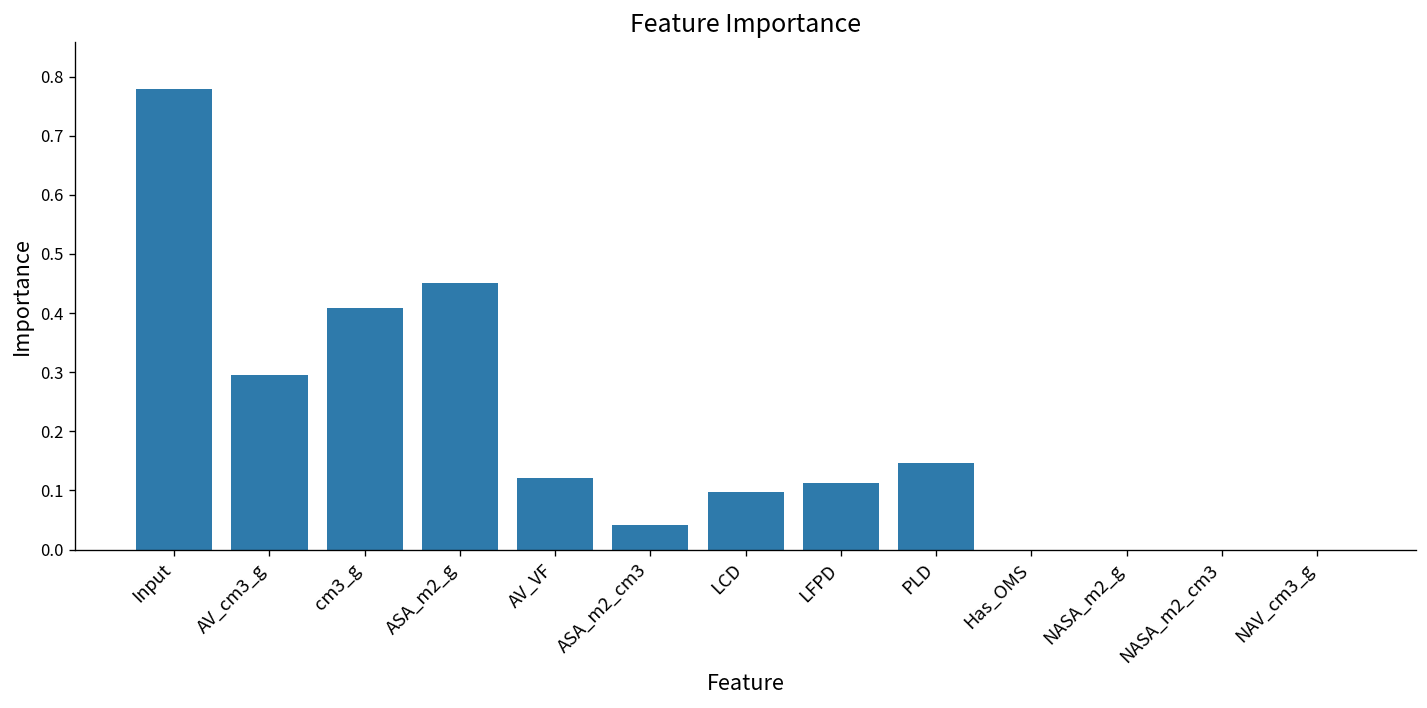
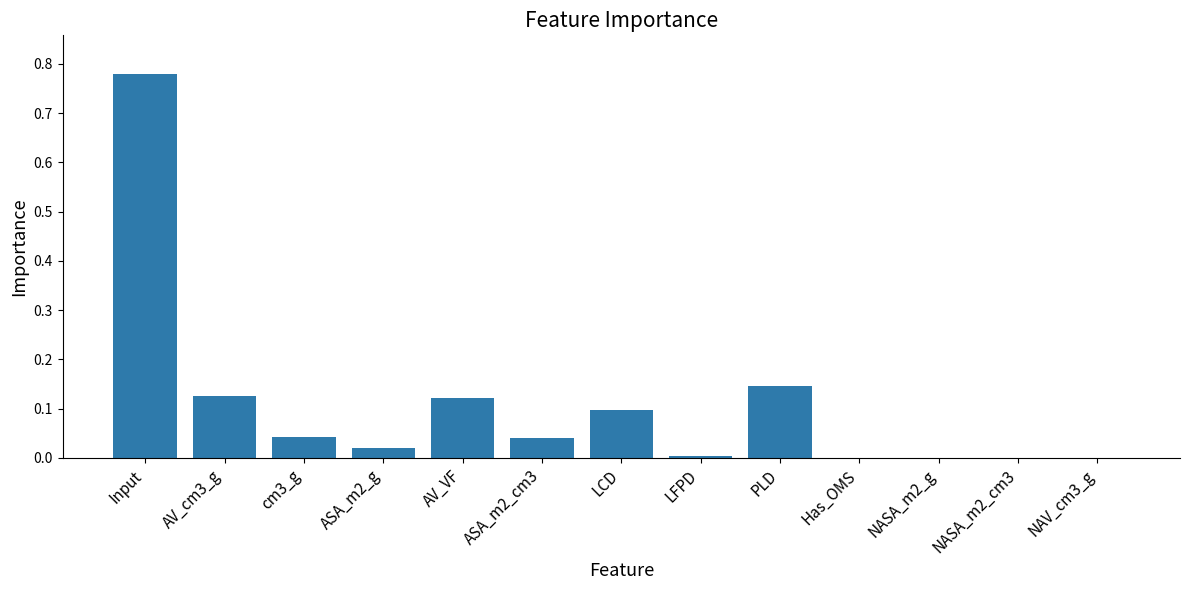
AV_cm3_g: 0.30 -> 0.13
cm3_g: 0.41 -> 0.04
ASA_m2_g: 0.45 -> 0.02
LFPD: 0.11 -> 0.00
